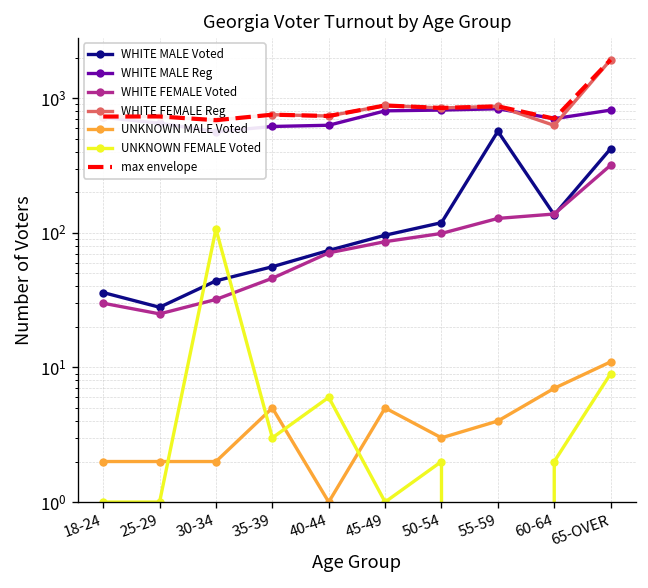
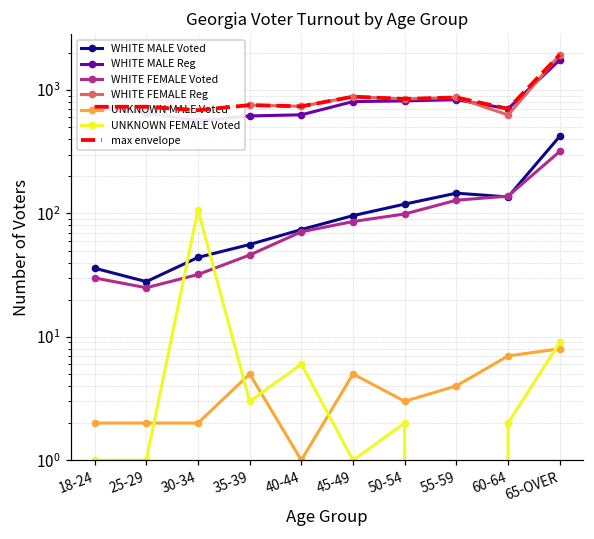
WHITE MALE Voted, 55-59: 600 -> 150
WHITE MALE Reg, 65-OVER: 800 -> 1800
UNKNOWN MALE Voted, 65-OVER: 11 -> 8
